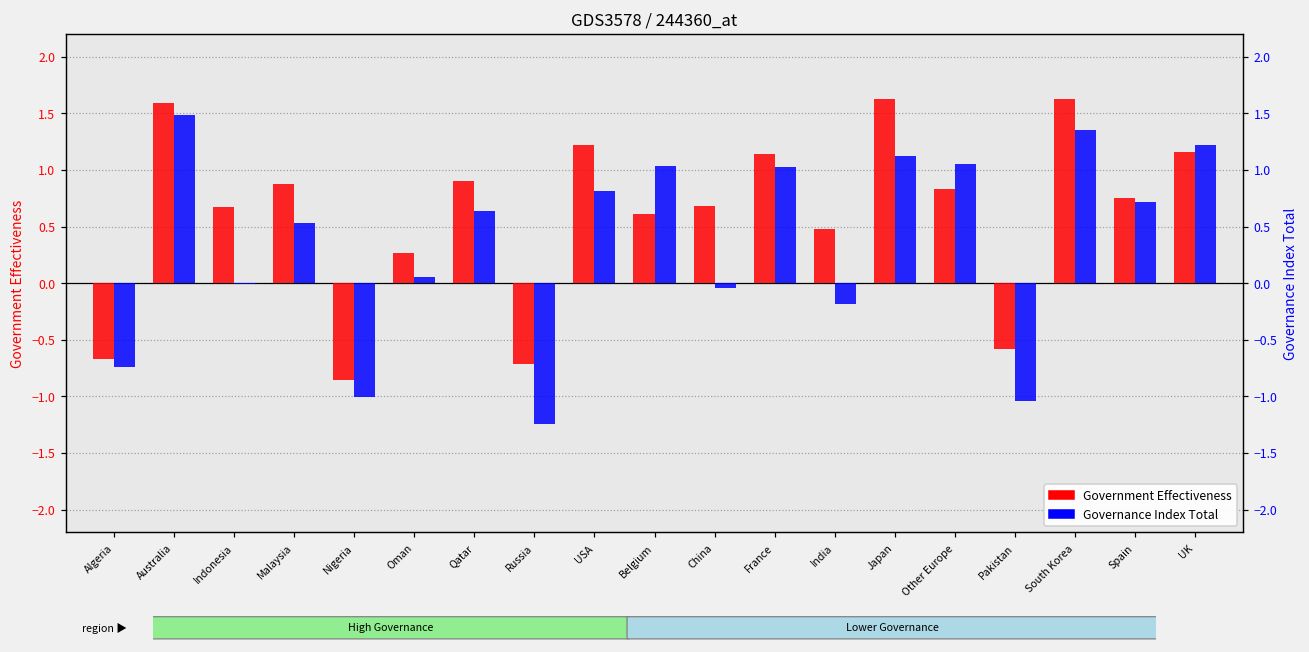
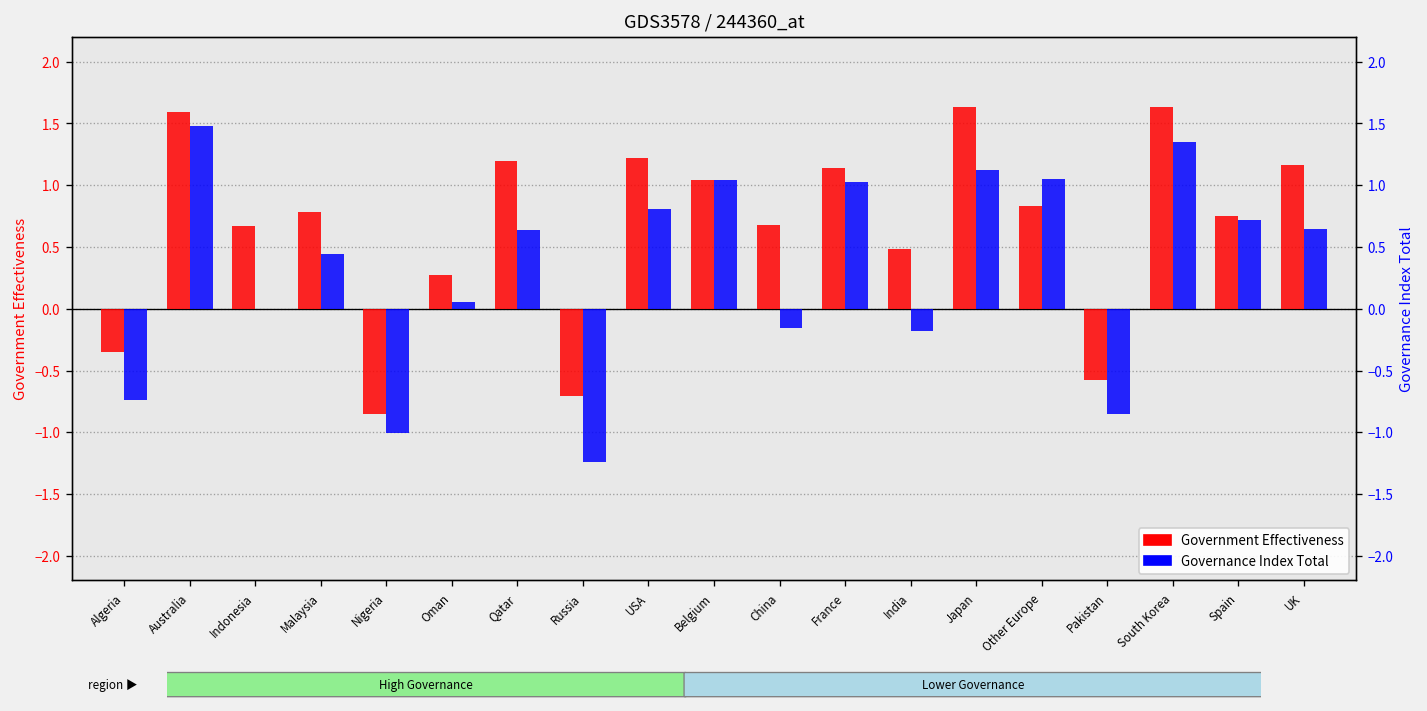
Government Effectiveness, Algeria: -0.67 -> -0.35
Government Effectiveness, Malaysia: 0.88 -> 0.78
Government Effectiveness, Qatar: 0.9 -> 1.2
Government Effectiveness, Belgium: 0.61 -> 1.04
Governance Index Total, Malaysia: 0.53 -> 0.45
Governance Index Total, China: -0.05 -> -0.16
Governance Index Total, Pakistan: -1.04 -> -0.85
Governance Index Total, UK: 1.22 -> 0.65
